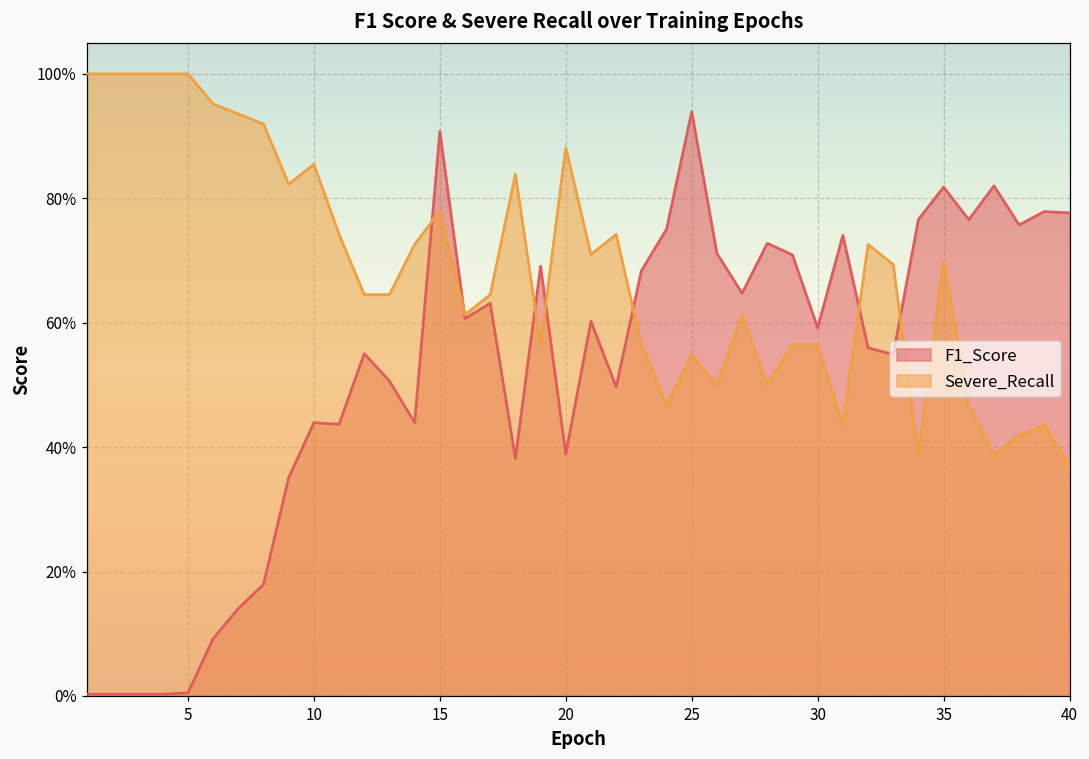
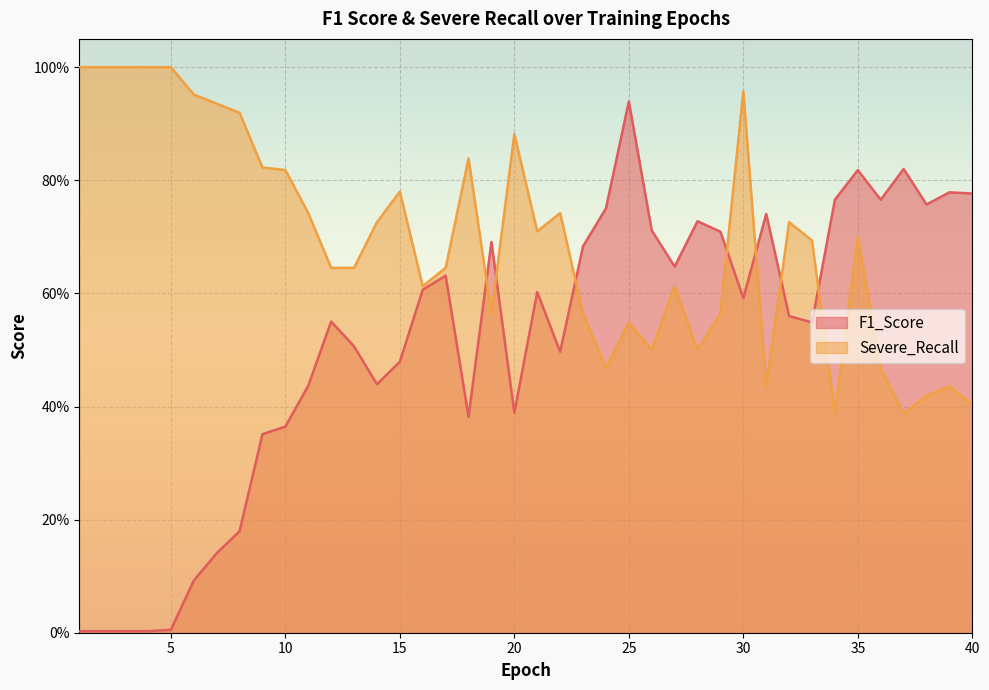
F1_Score, 10: 44% -> 36%
Severe_Recall, 10: 85% -> 82%
F1_Score, 15: 91% -> 48%
Severe_Recall, 30: 56% -> 96%
Severe_Recall, 40: 37% -> 40%
